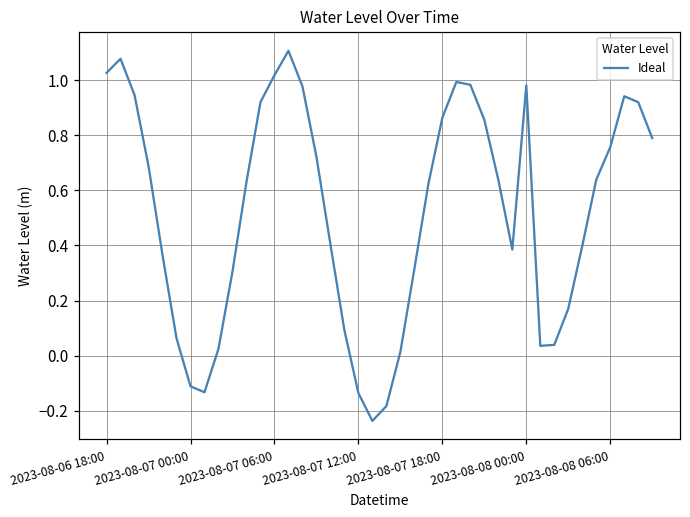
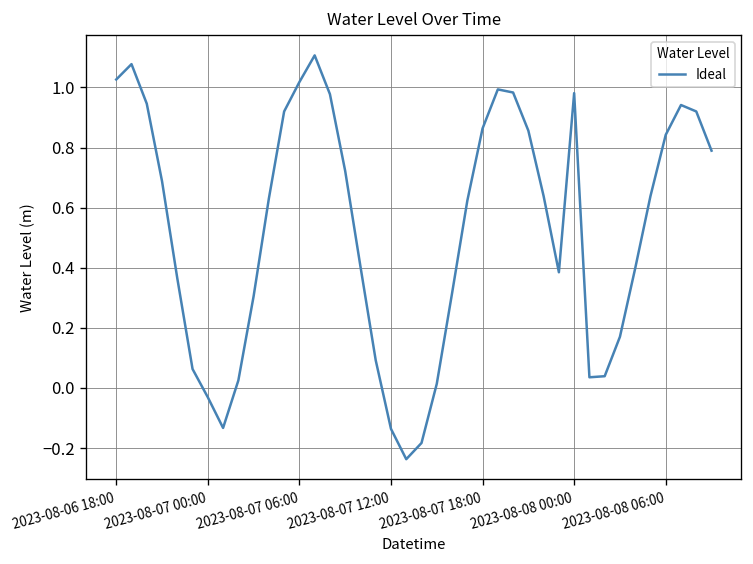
2023-08-07 00:00: -0.11 -> -0.03
2023-08-08 06:00: 0.76 -> 0.84
